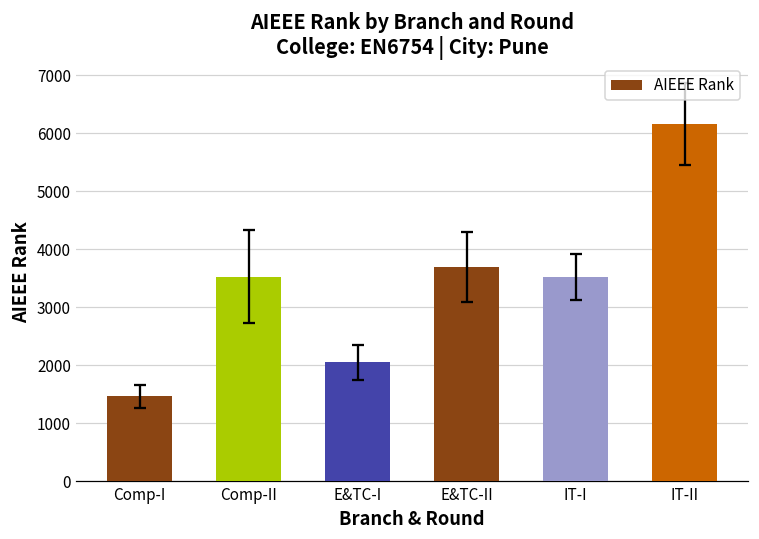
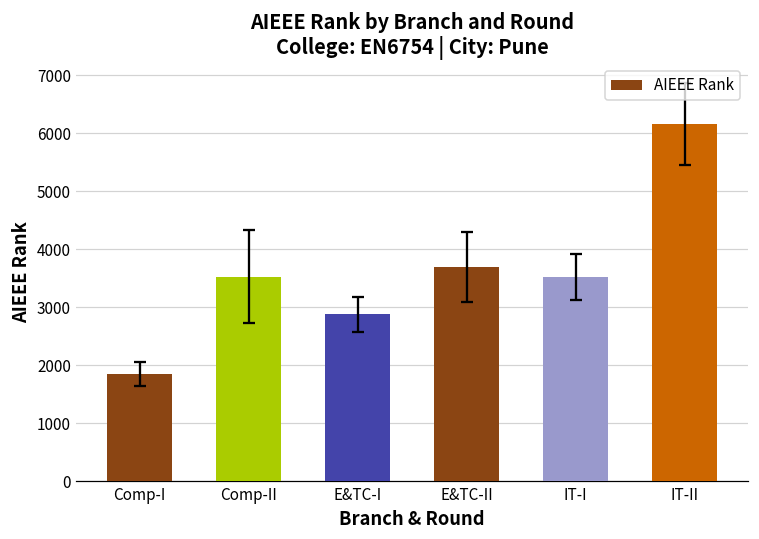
AIEEE Rank, Comp-I: 1500 -> 1800
AIEEE Rank, E&TC-I: 2100 -> 2900
